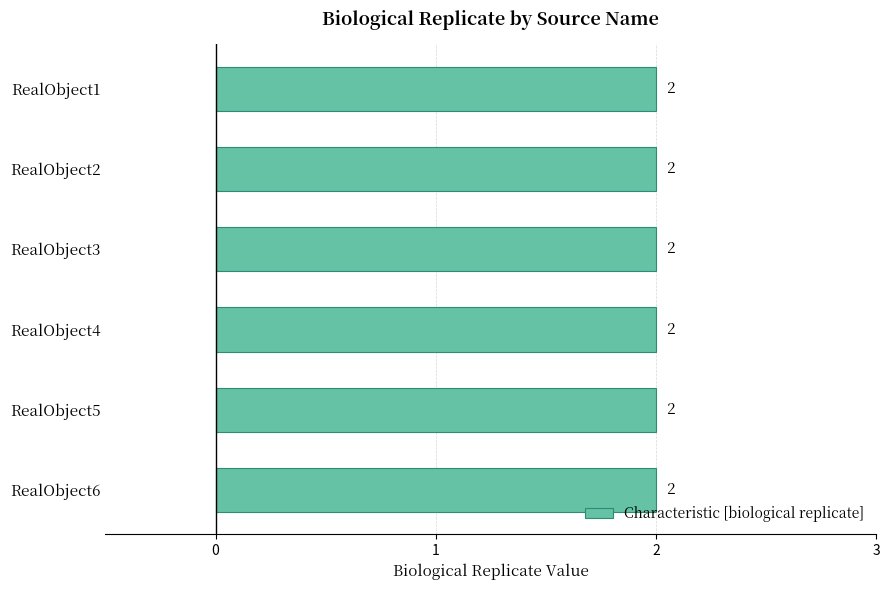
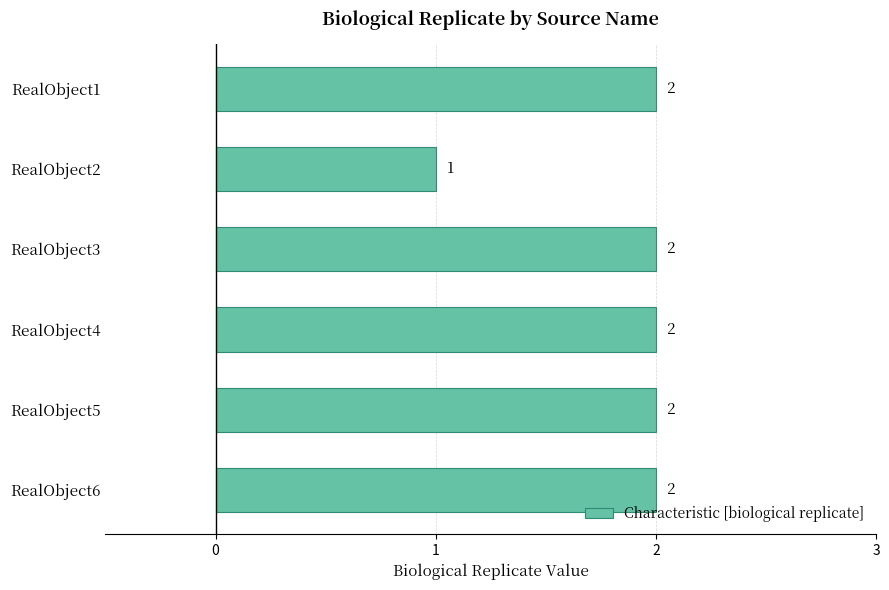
RealObject2: 2 -> 1
